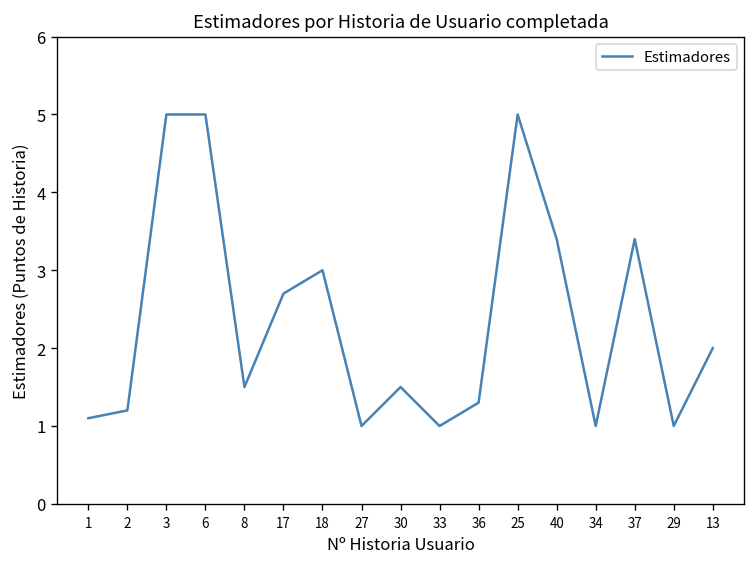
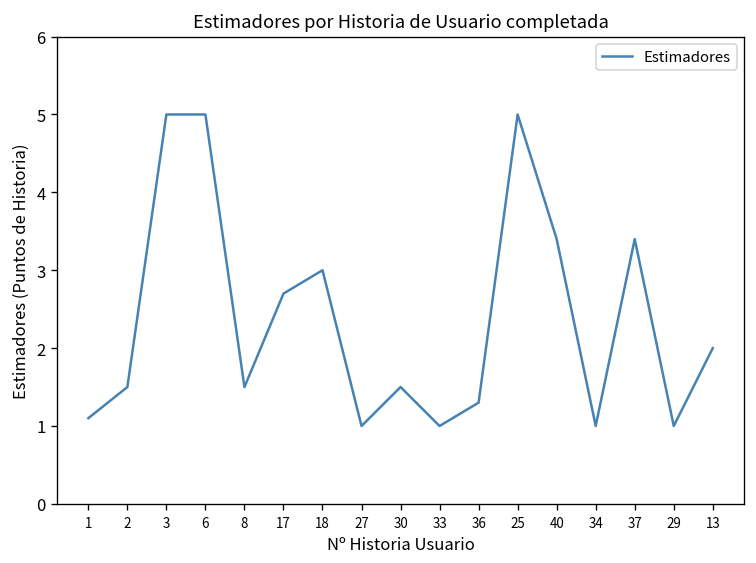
2: 1.2 -> 1.5
